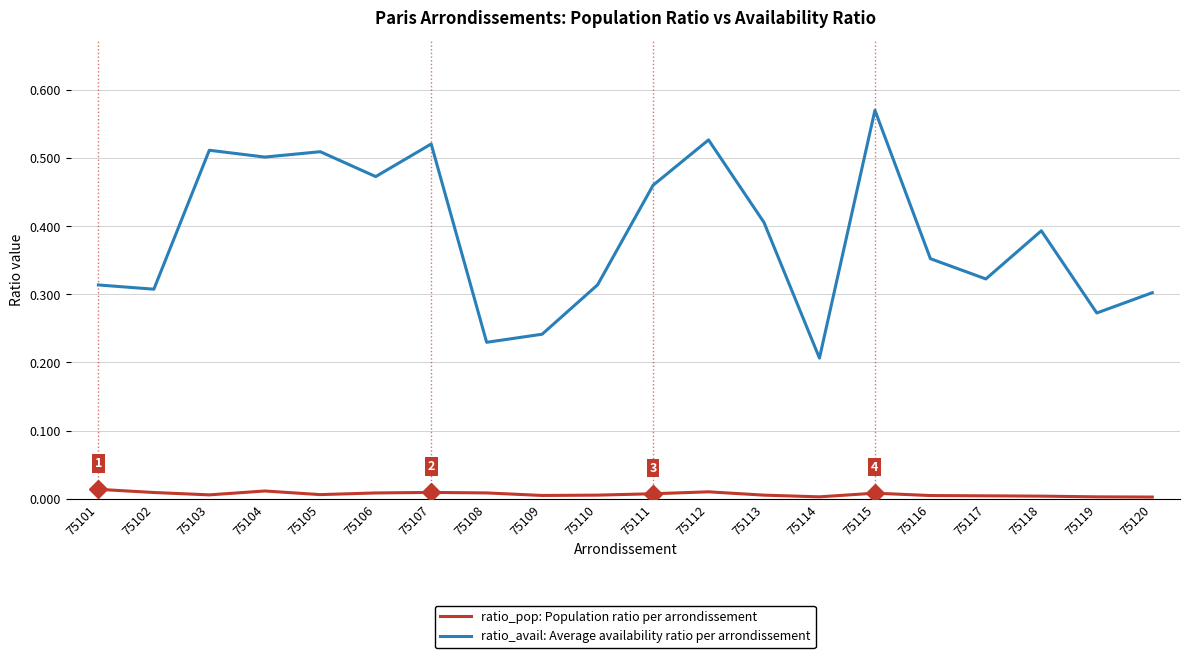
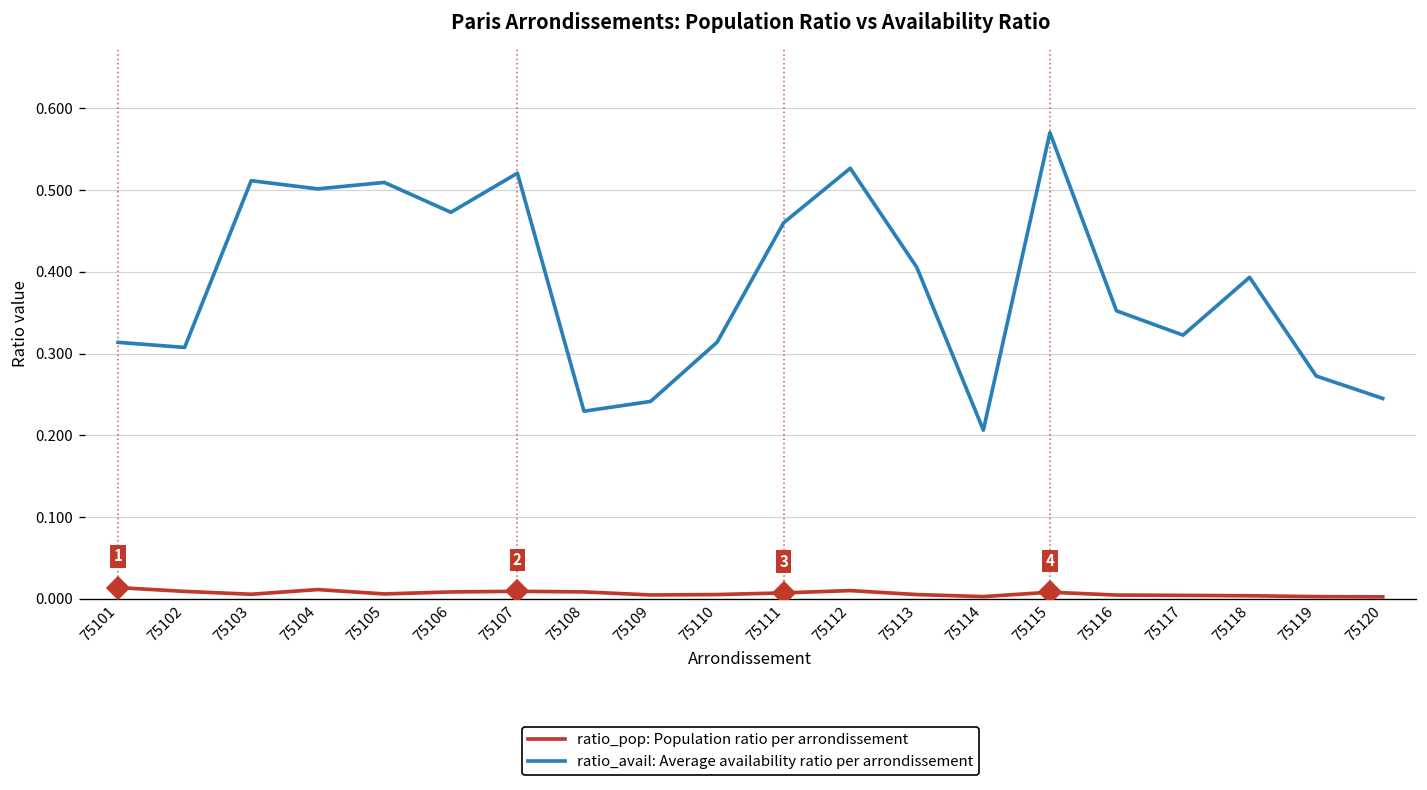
ratio_avail: Average availability ratio per arrondissement, 75120: 0.30 -> 0.25
